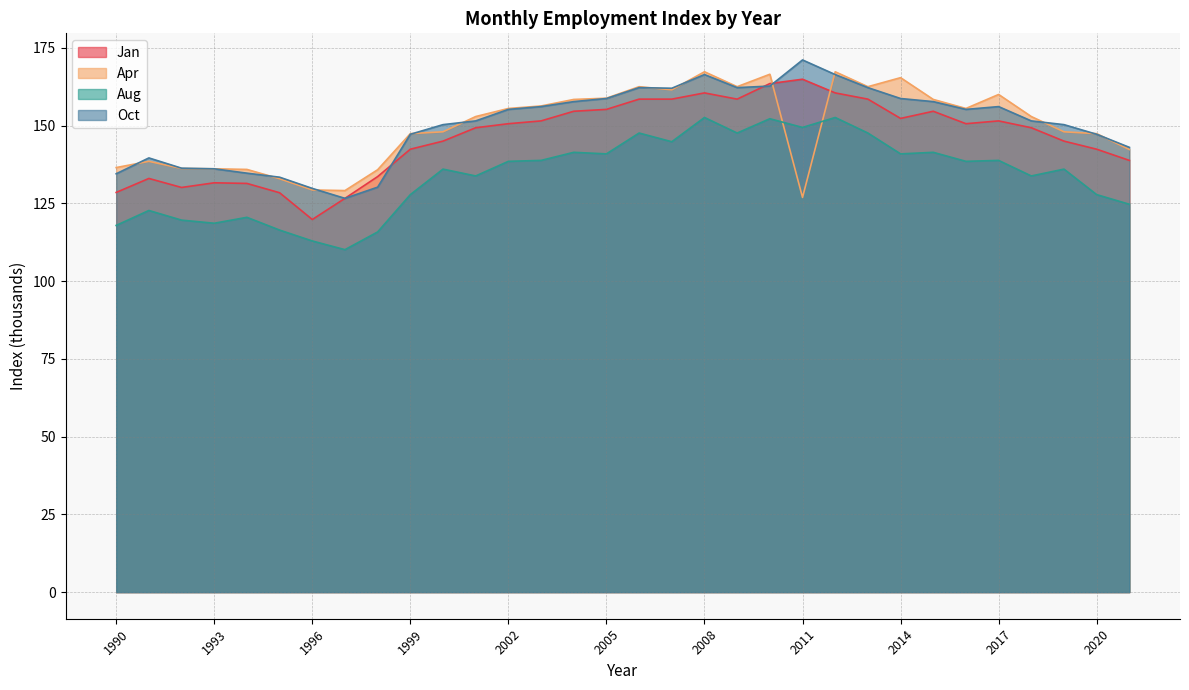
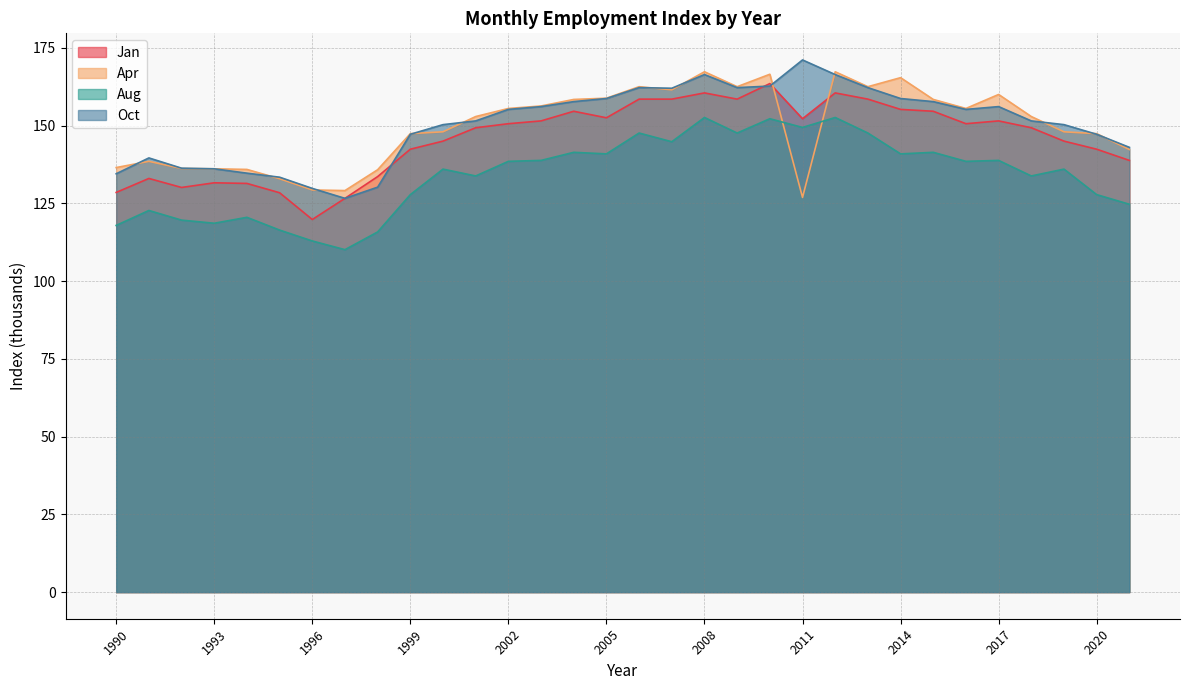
Jan, 2005: 155 -> 153
Jan, 2011: 165 -> 152
Jan, 2014: 152 -> 155
